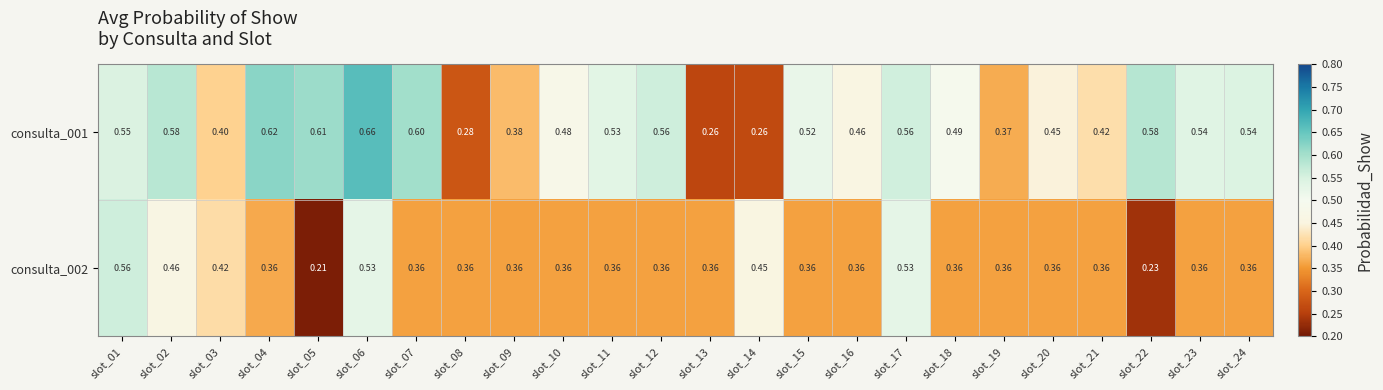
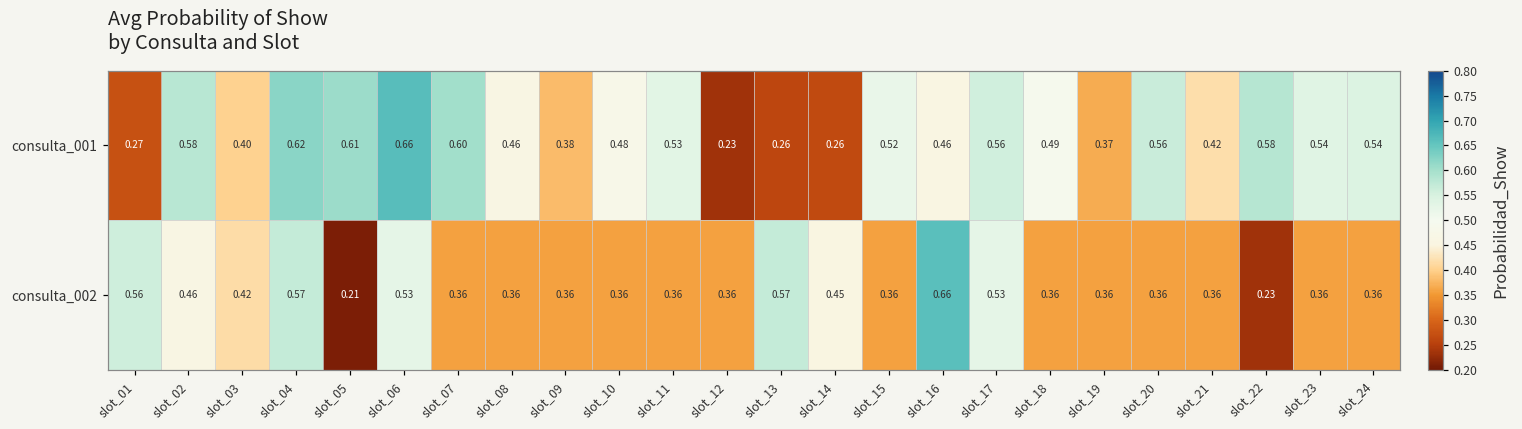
consulta_001, slot_01: 0.55 -> 0.27
consulta_001, slot_08: 0.28 -> 0.46
consulta_001, slot_12: 0.56 -> 0.23
consulta_001, slot_20: 0.45 -> 0.56
consulta_002, slot_04: 0.36 -> 0.57
consulta_002, slot_13: 0.36 -> 0.57
consulta_002, slot_16: 0.36 -> 0.66
